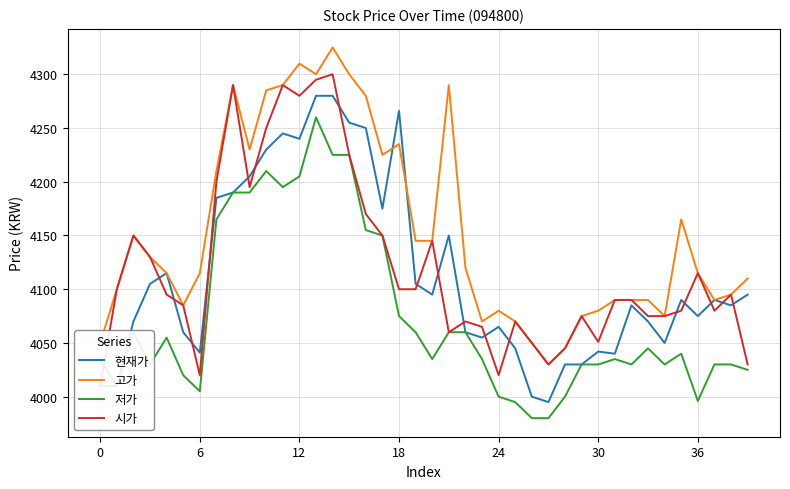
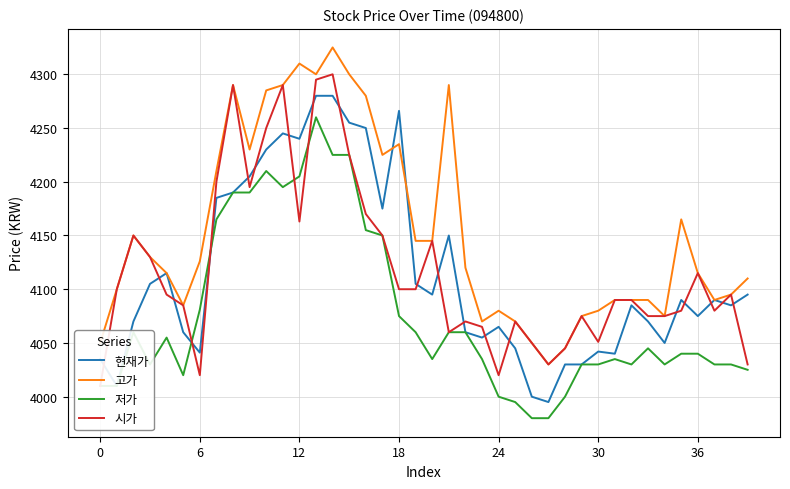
고가, 6: 4115 -> 4126
저가, 6: 4005 -> 4081
시가, 12: 4280 -> 4163
저가, 36: 3996 -> 4040
